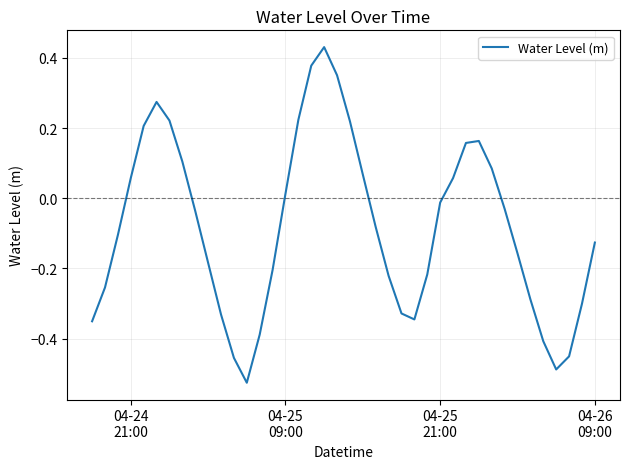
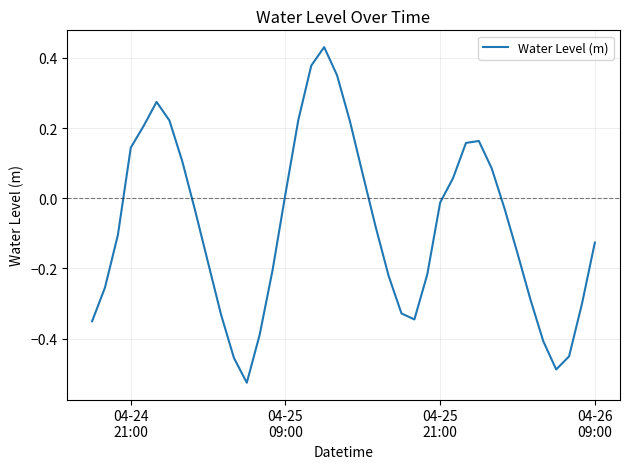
04-24 21:00: 0.06 -> 0.14
